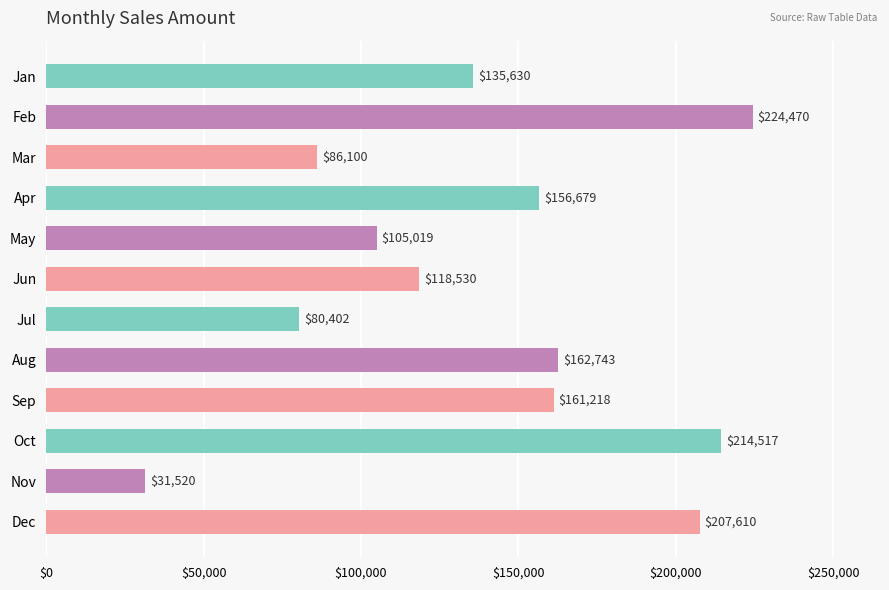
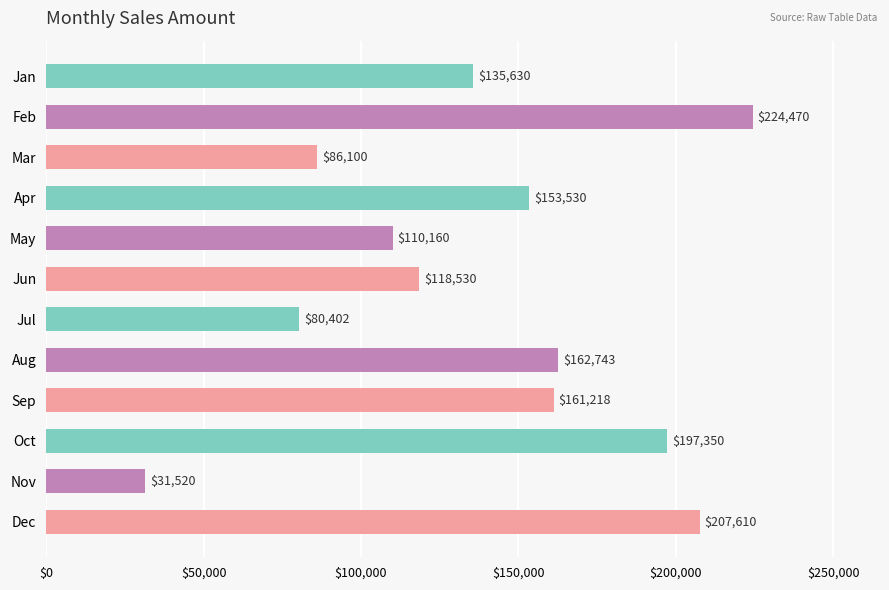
Apr: $156,679 -> $153,530
May: $105,019 -> $110,160
Oct: $214,517 -> $197,350
